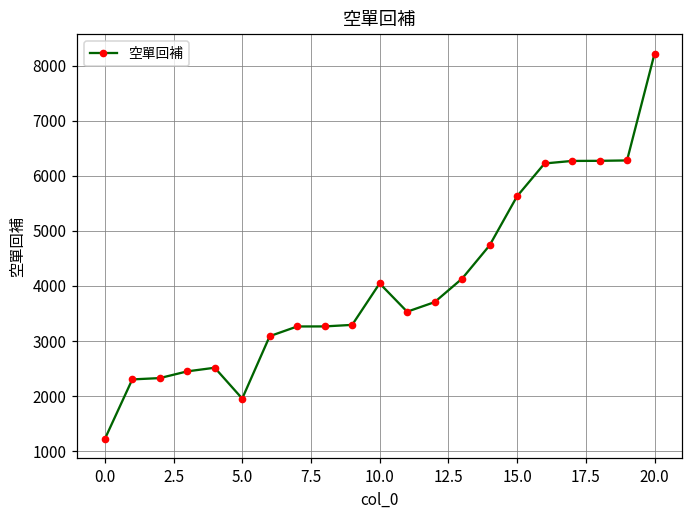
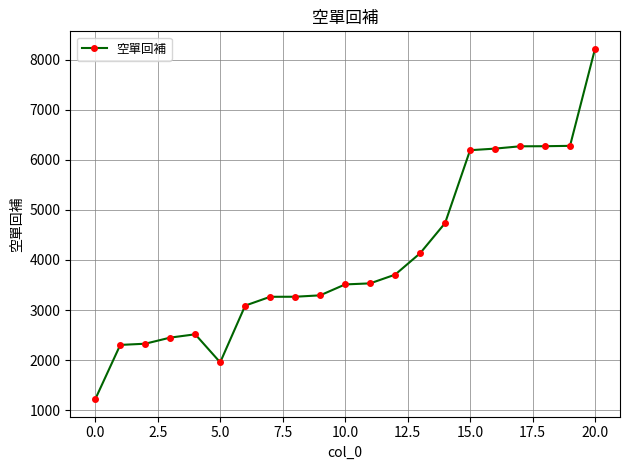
10.0: 4000 -> 3500
15.0: 5600 -> 6200
